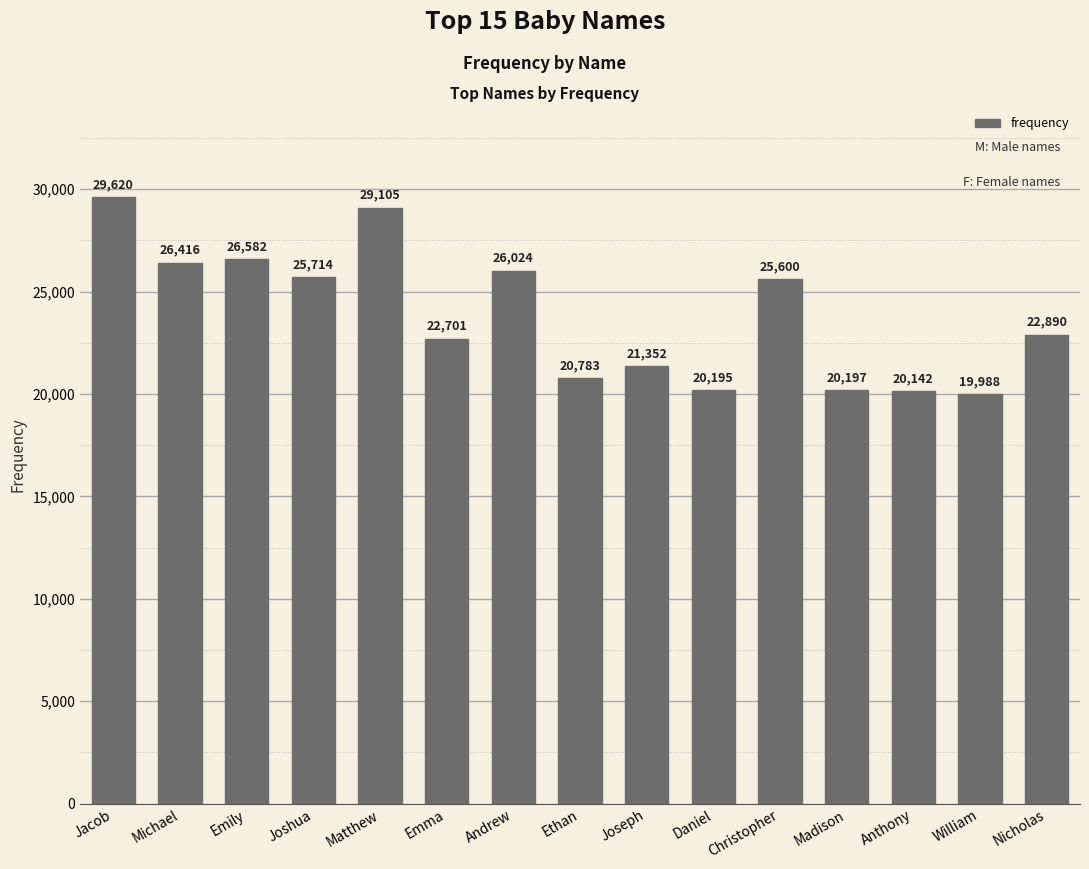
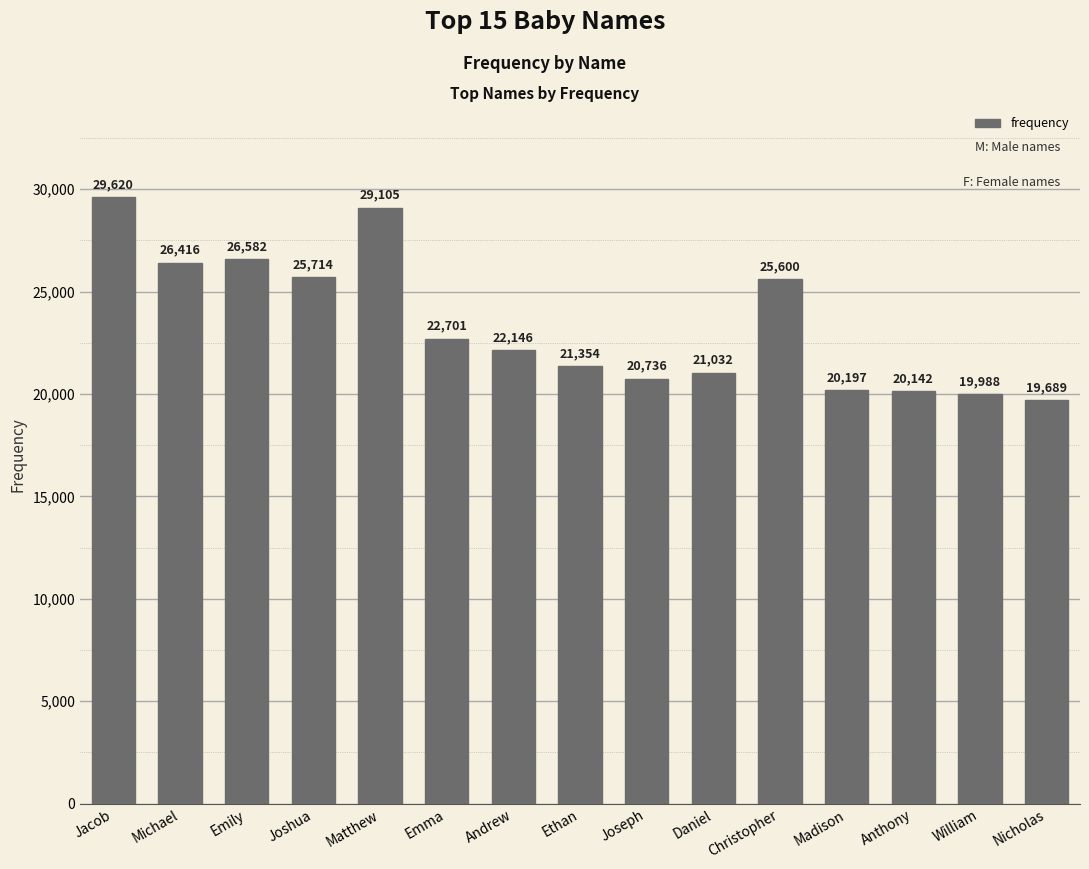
Andrew: 26,024 -> 22,146
Ethan: 20,783 -> 21,354
Joseph: 21,352 -> 20,736
Daniel: 20,195 -> 21,032
Nicholas: 22,890 -> 19,689
